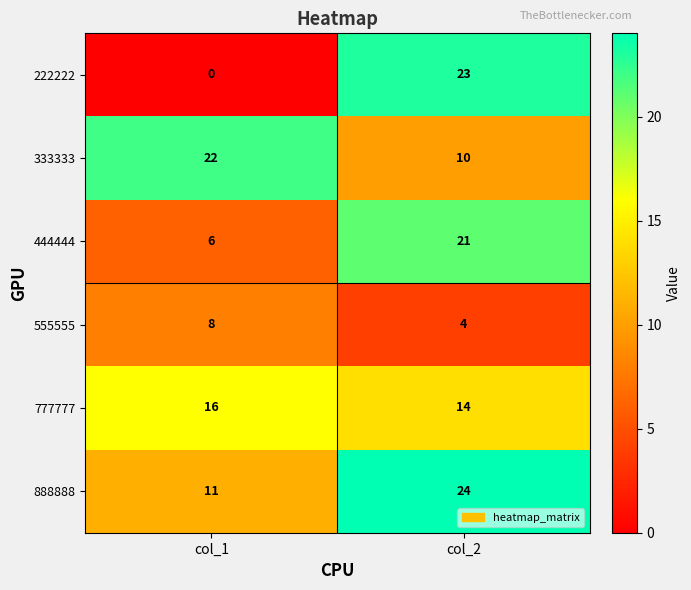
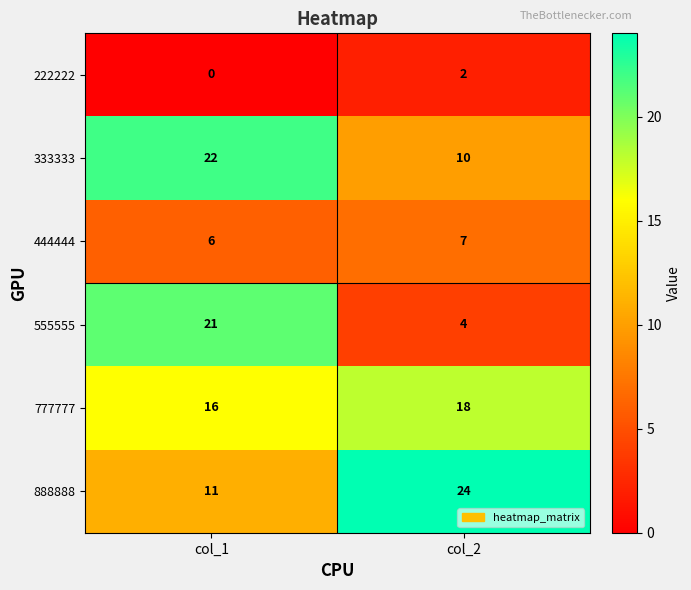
222222, col_2: 23 -> 2
444444, col_2: 21 -> 7
555555, col_1: 8 -> 21
777777, col_2: 14 -> 18
